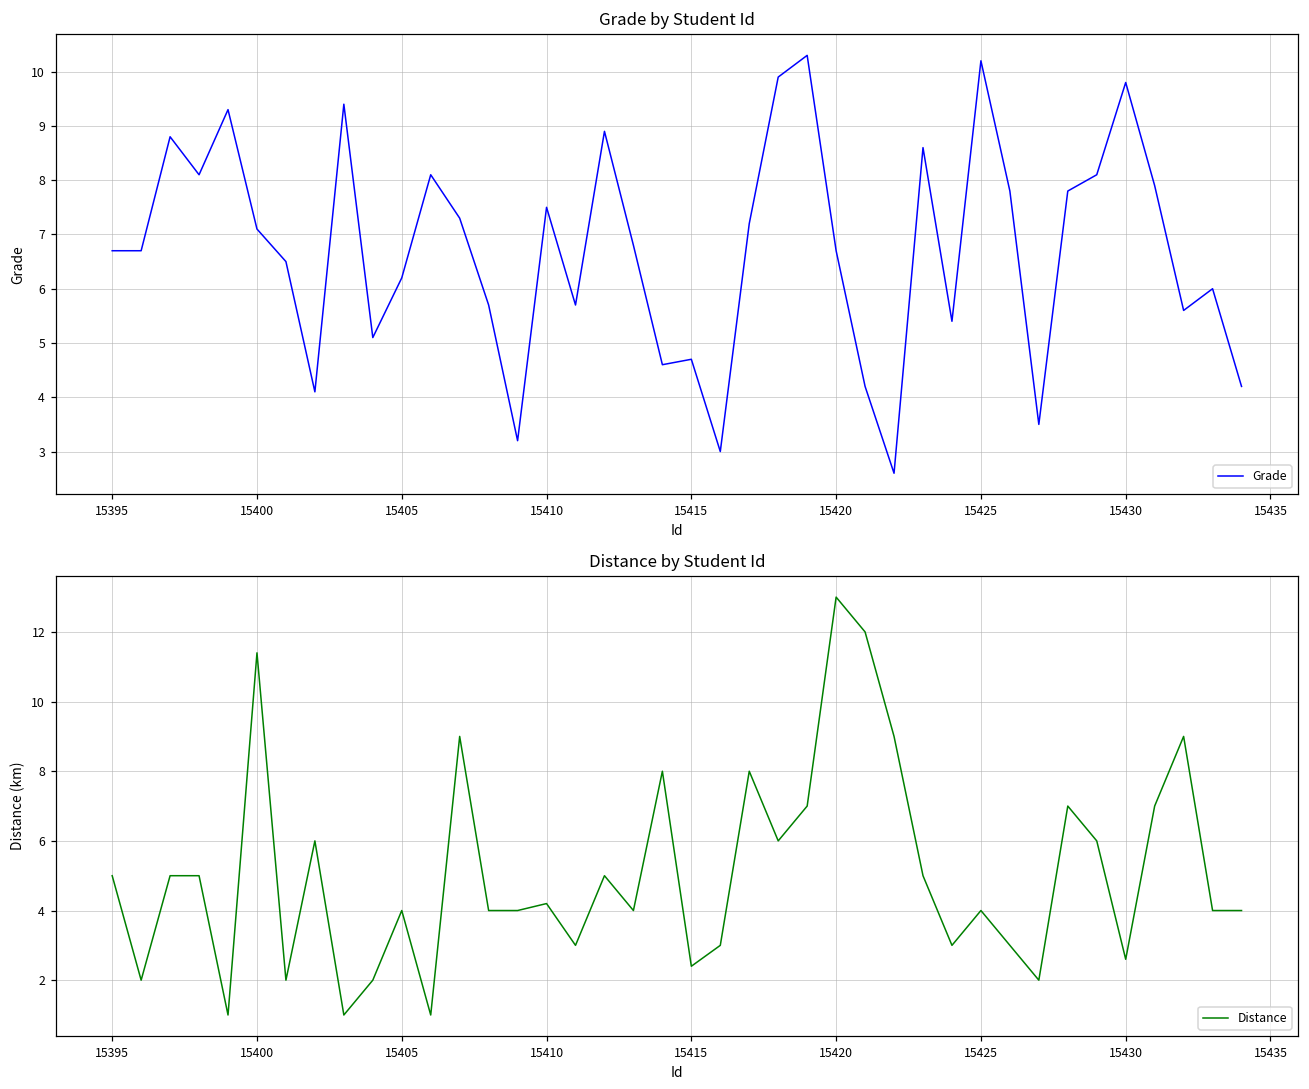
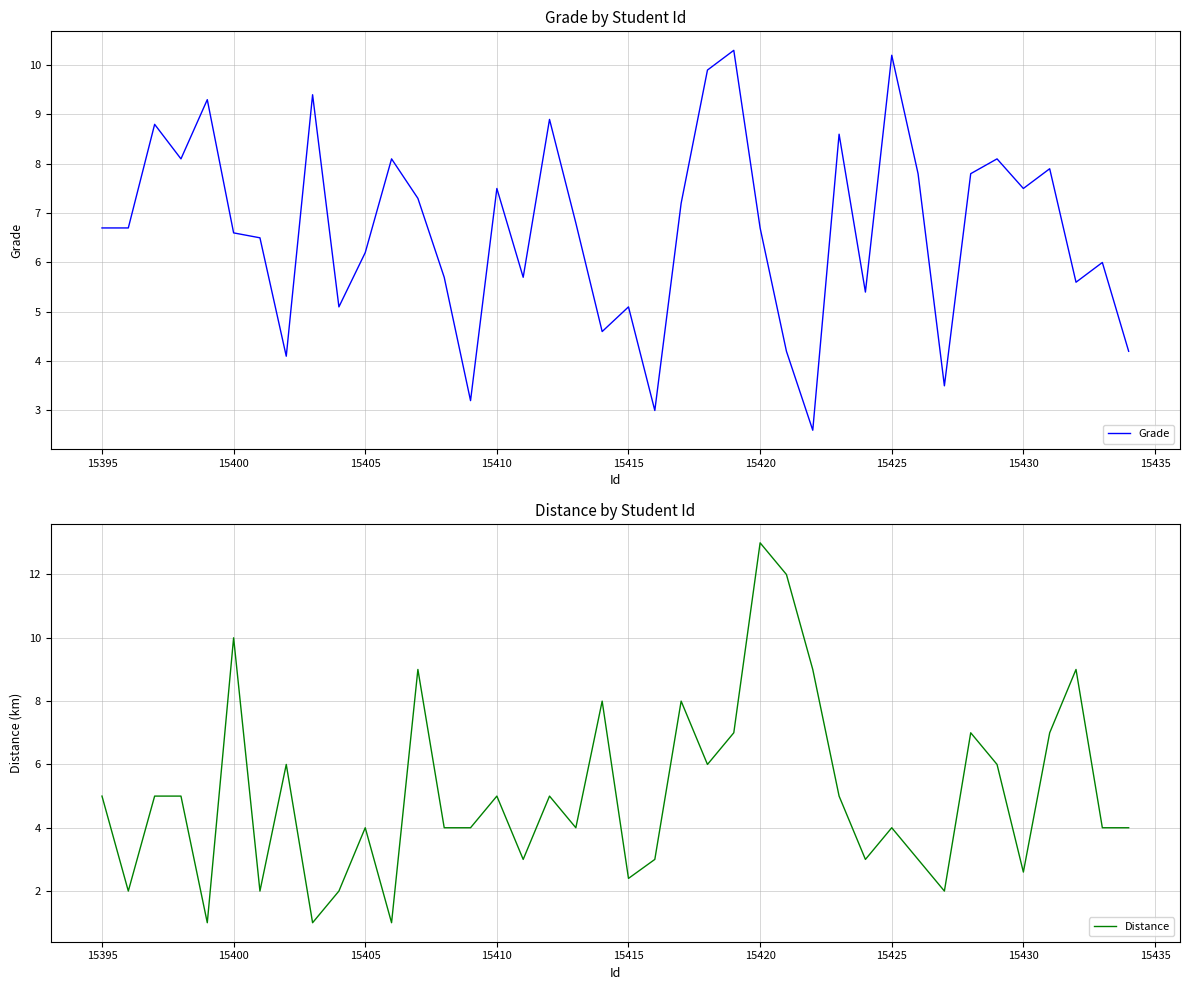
Grade by Student Id, 15400: 7.1 -> 6.6
Grade by Student Id, 15415: 4.7 -> 5.1
Grade by Student Id, 15430: 9.8 -> 7.5
Distance by Student Id, 15400: 11.4 -> 10.0
Distance by Student Id, 15410: 4.2 -> 5.0
